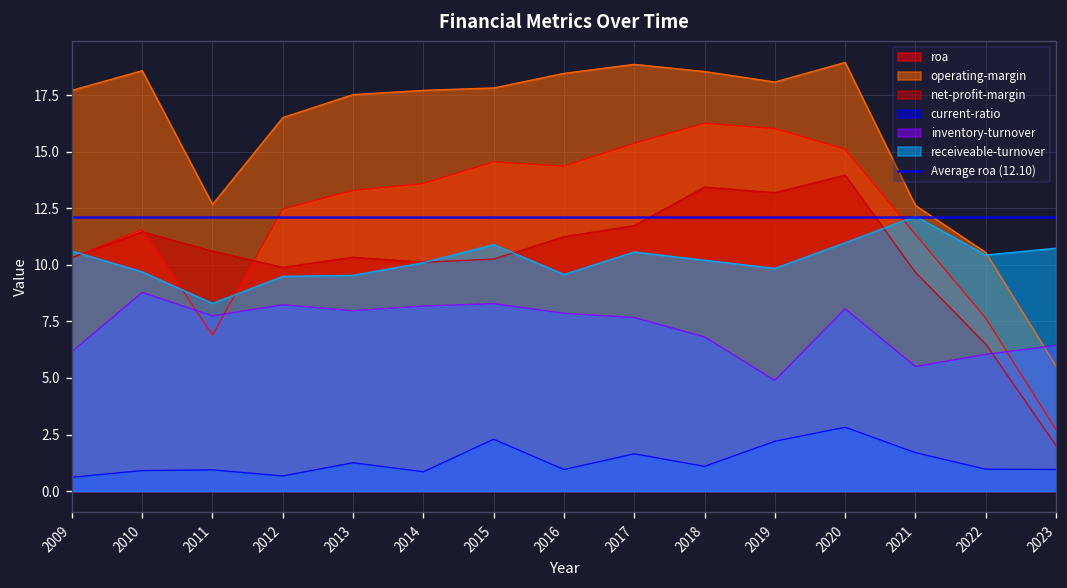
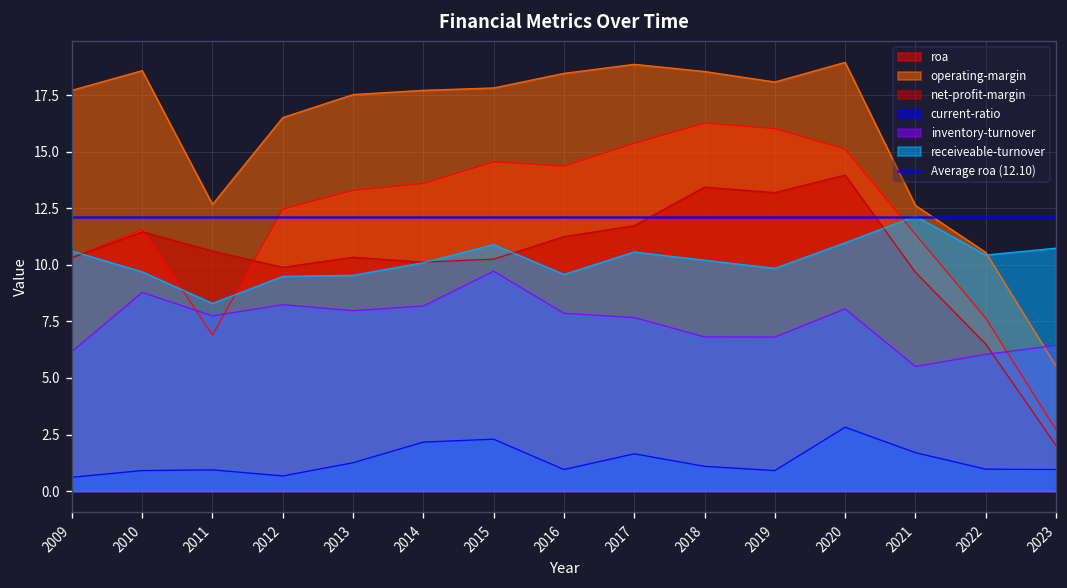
current-ratio, 2014: 0.9 -> 2.2
inventory-turnover, 2015: 8.3 -> 9.7
current-ratio, 2019: 2.2 -> 0.9
inventory-turnover, 2019: 4.9 -> 6.8
